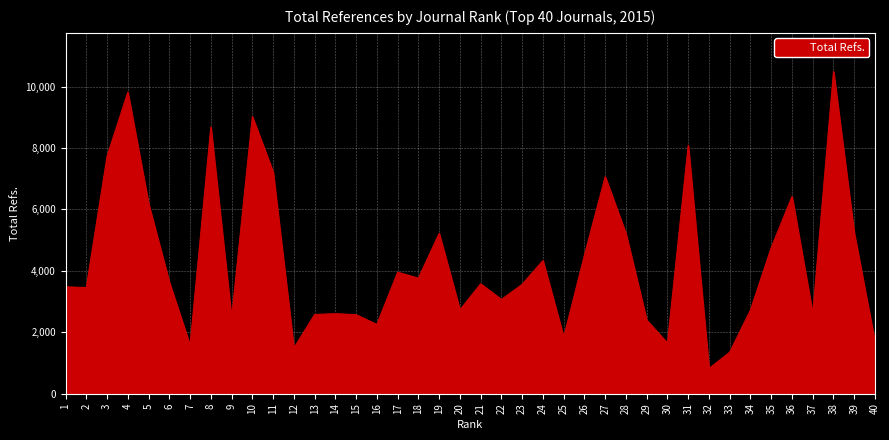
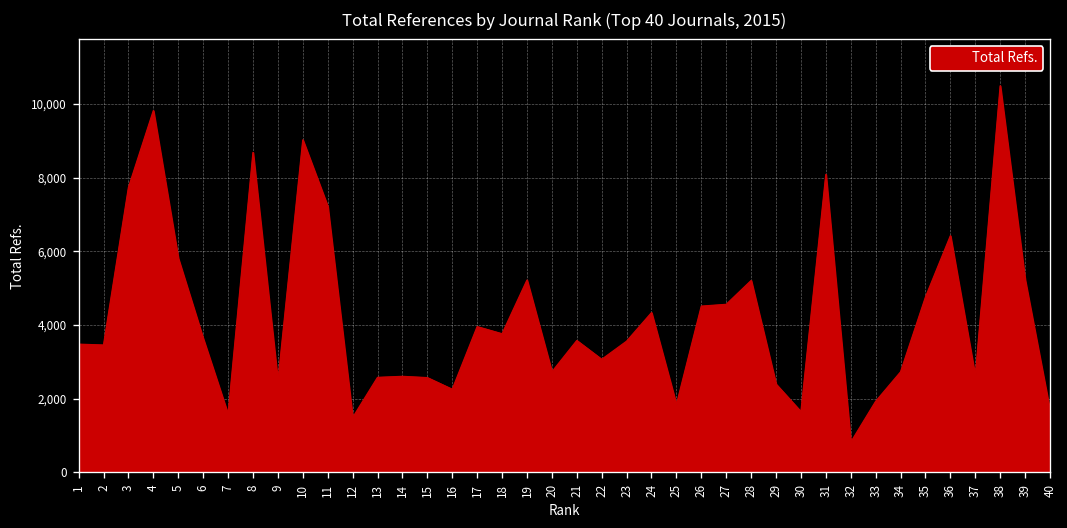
5: 6,200 -> 5,800
27: 7,100 -> 4,600
33: 1,400 -> 1,900
